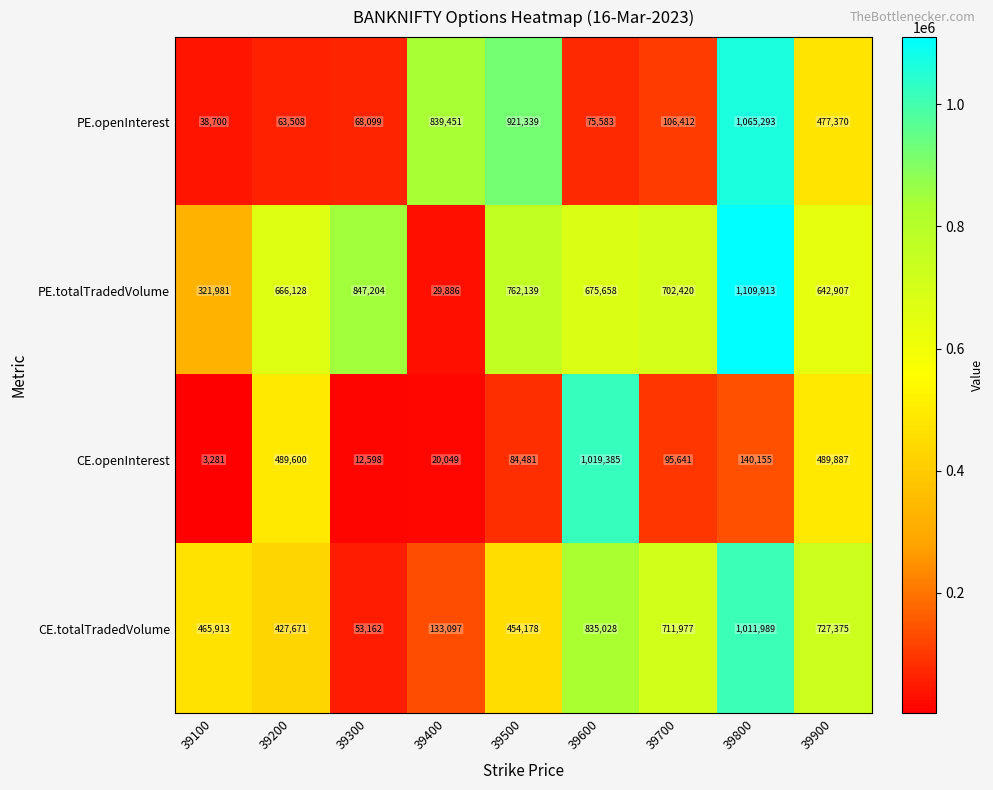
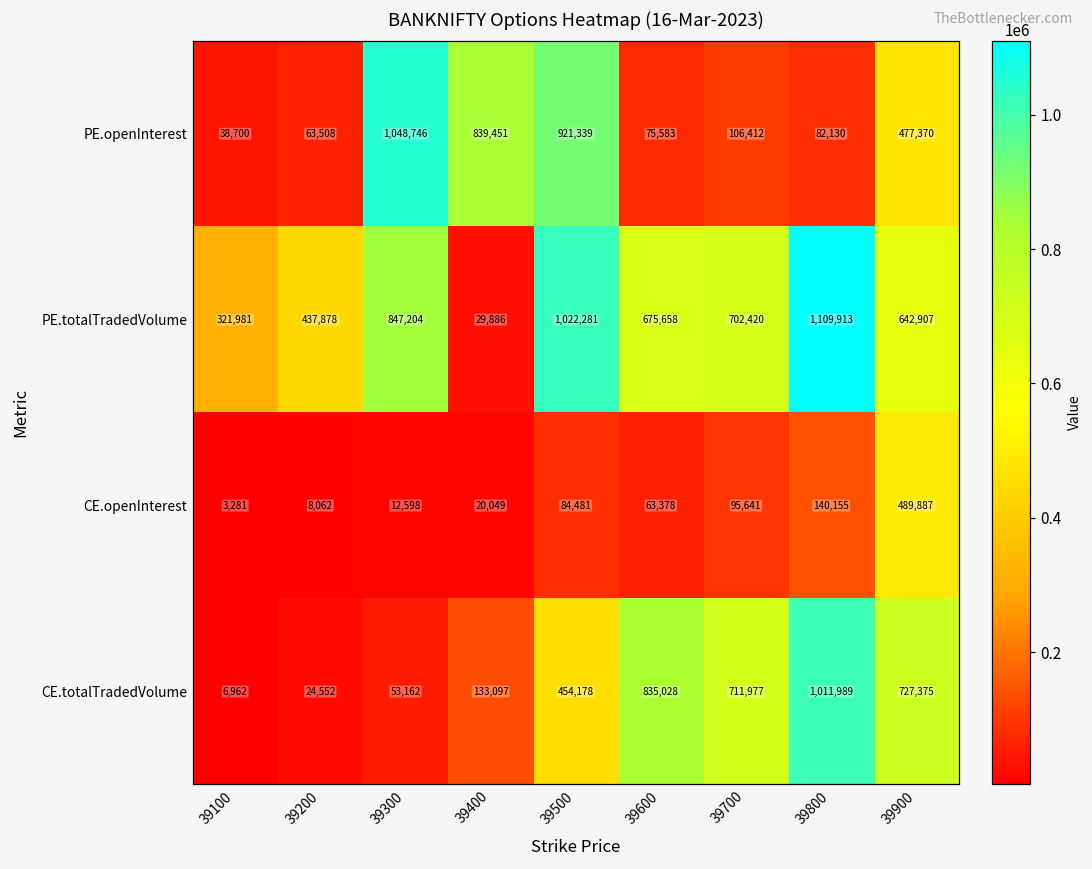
PE.openInterest, 39300: 68,099 -> 1,048,746
PE.openInterest, 39800: 1,065,293 -> 82,130
PE.totalTradedVolume, 39200: 666,128 -> 437,878
PE.totalTradedVolume, 39500: 762,139 -> 1,022,281
CE.openInterest, 39200: 489,600 -> 8,062
CE.openInterest, 39600: 1,019,385 -> 63,378
CE.totalTradedVolume, 39100: 465,913 -> 6,962
CE.totalTradedVolume, 39200: 427,671 -> 24,552
